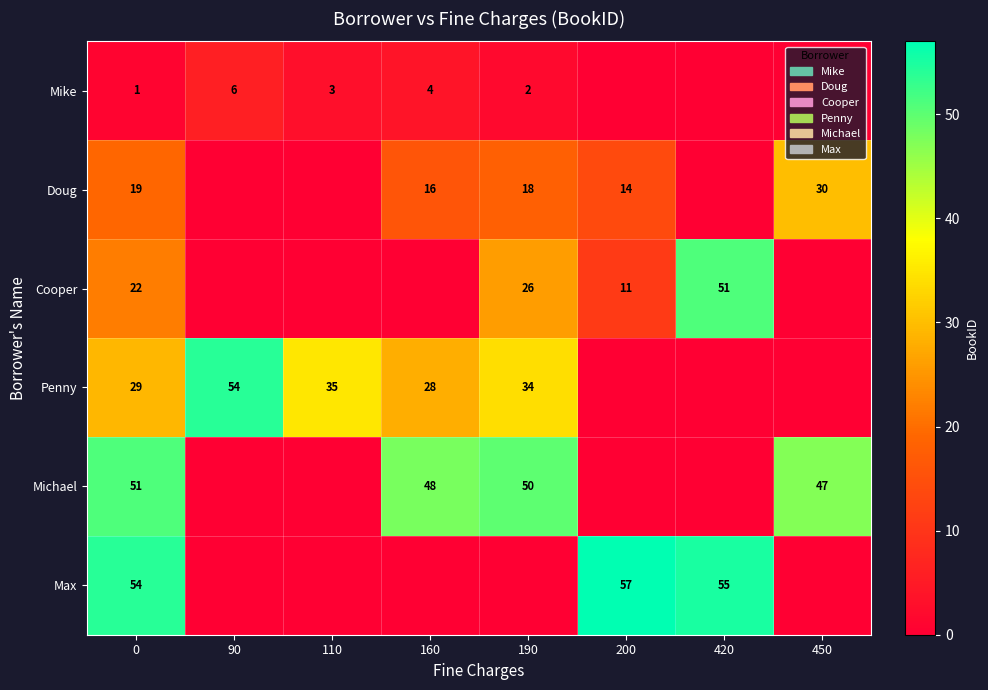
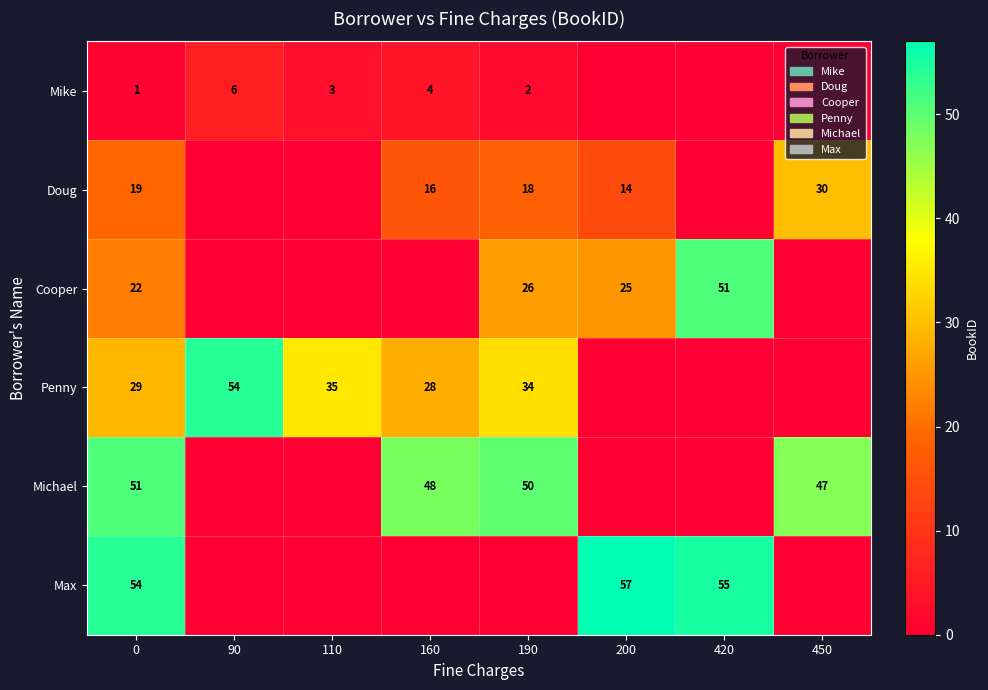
Cooper, 200: 11 -> 25
